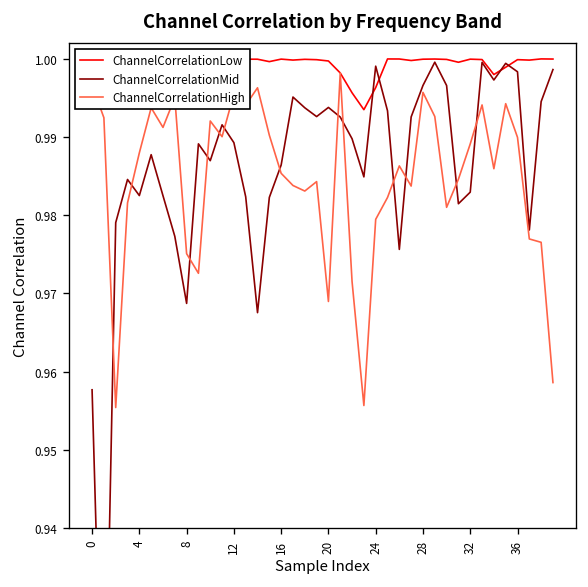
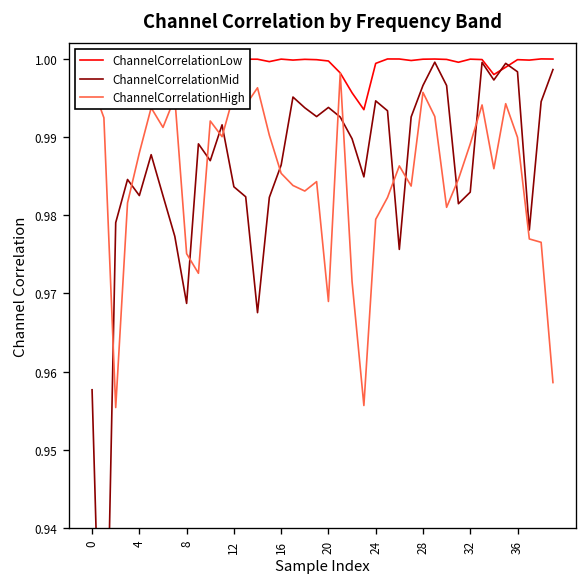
ChannelCorrelationMid, 12: 0.989 -> 0.984
ChannelCorrelationLow, 24: 0.996 -> 0.999
ChannelCorrelationMid, 24: 0.999 -> 0.995
